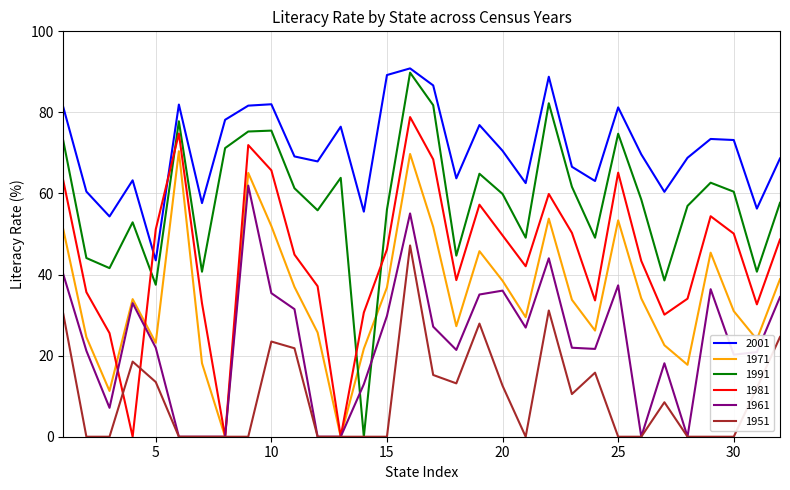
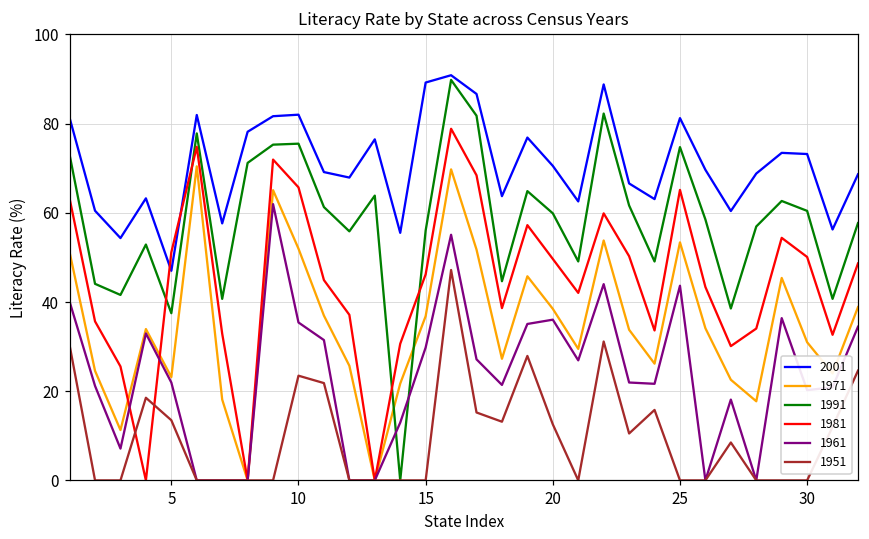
2001, 5: 44 -> 47
1961, 25: 37 -> 44
